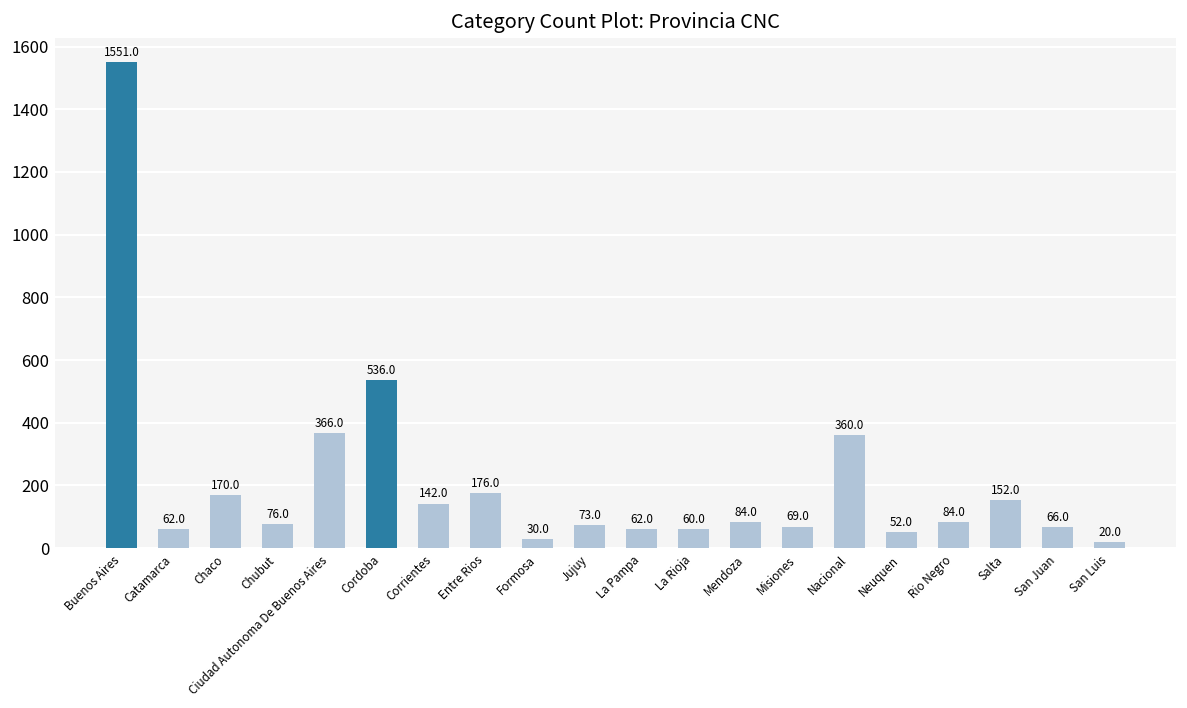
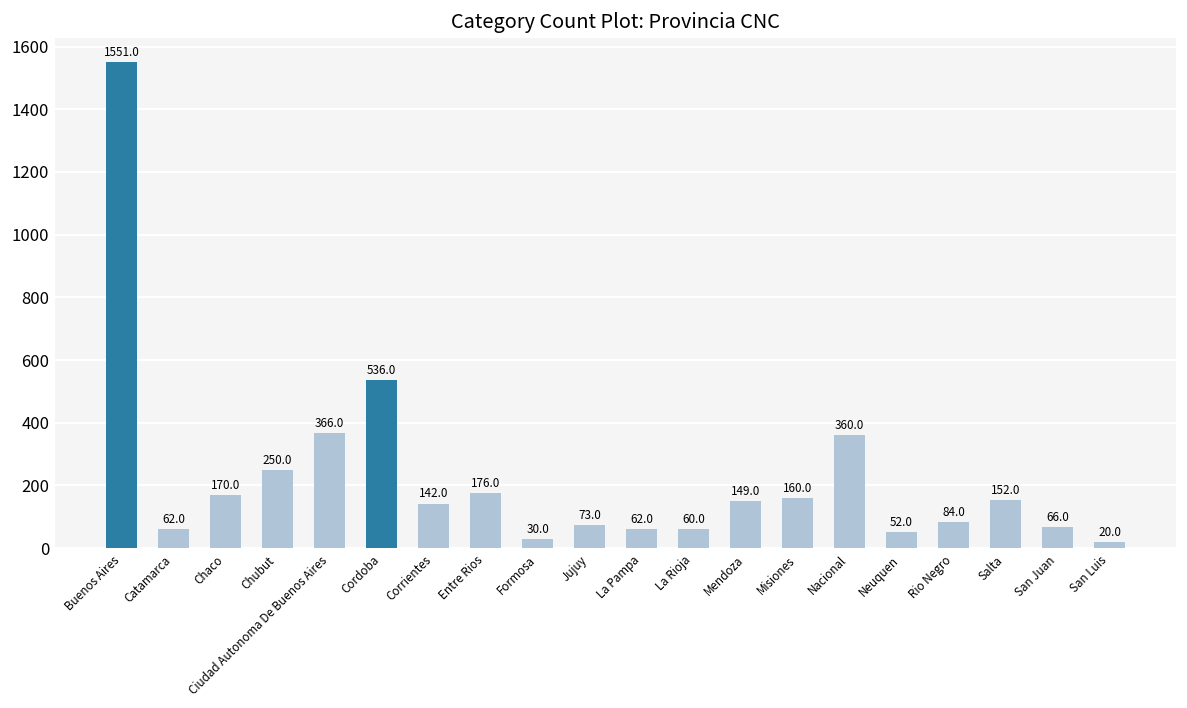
Chubut: 76.0 -> 250.0
Mendoza: 84.0 -> 149.0
Misiones: 69.0 -> 160.0
